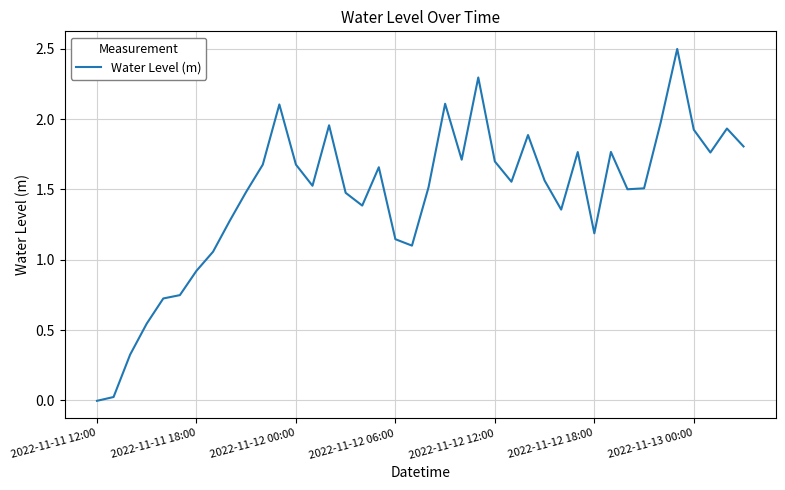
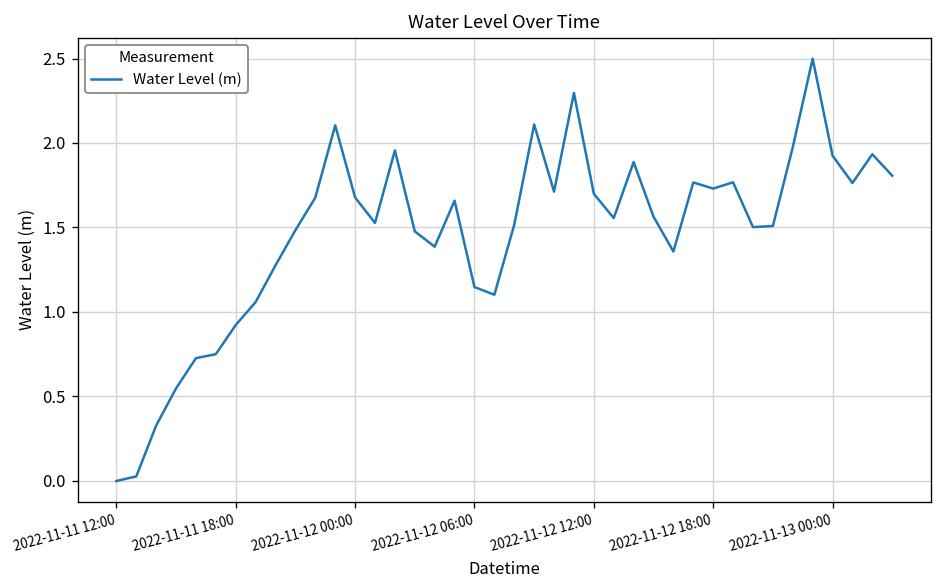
2022-11-12 18:00: 1.19 -> 1.73
